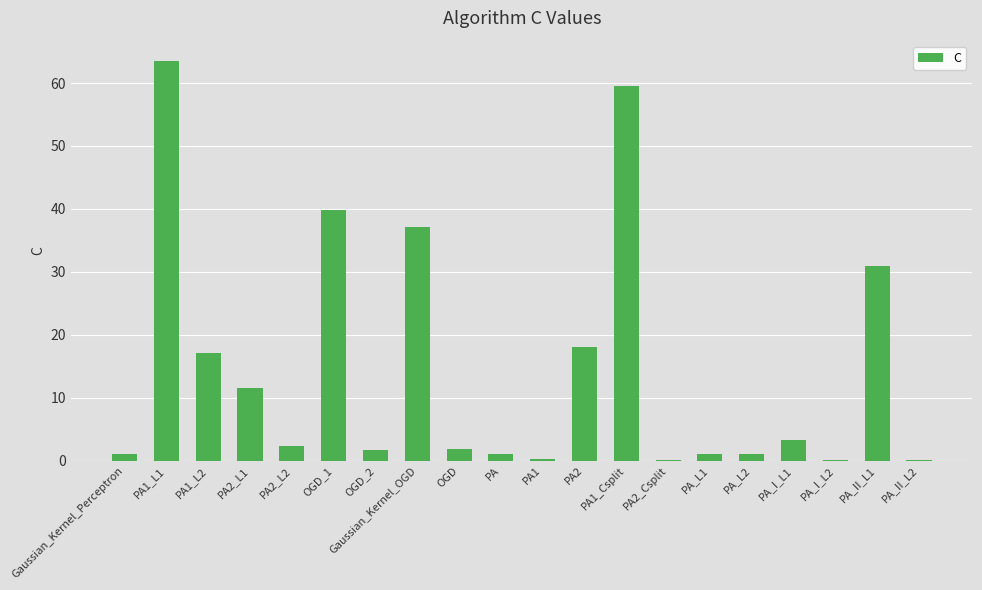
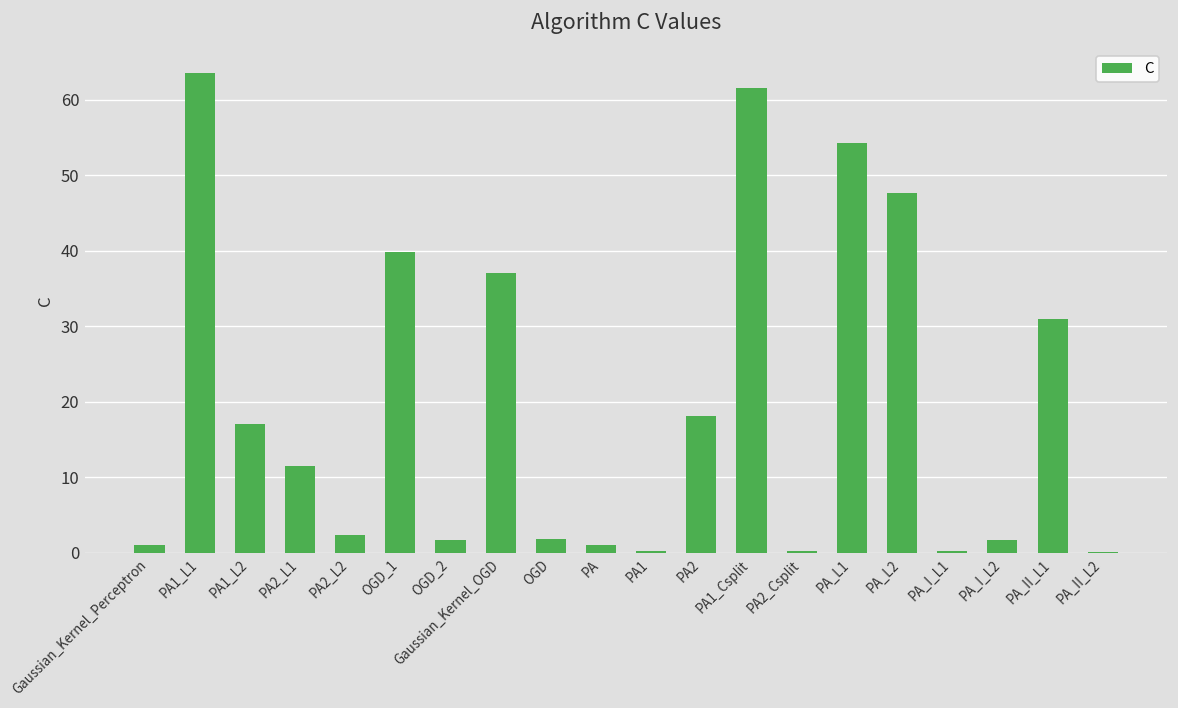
PA1_Csplit: 60 -> 61
PA_L1: 1 -> 54
PA_L2: 1 -> 48
PA_I_L1: 3 -> 0
PA_I_L2: 0 -> 2
